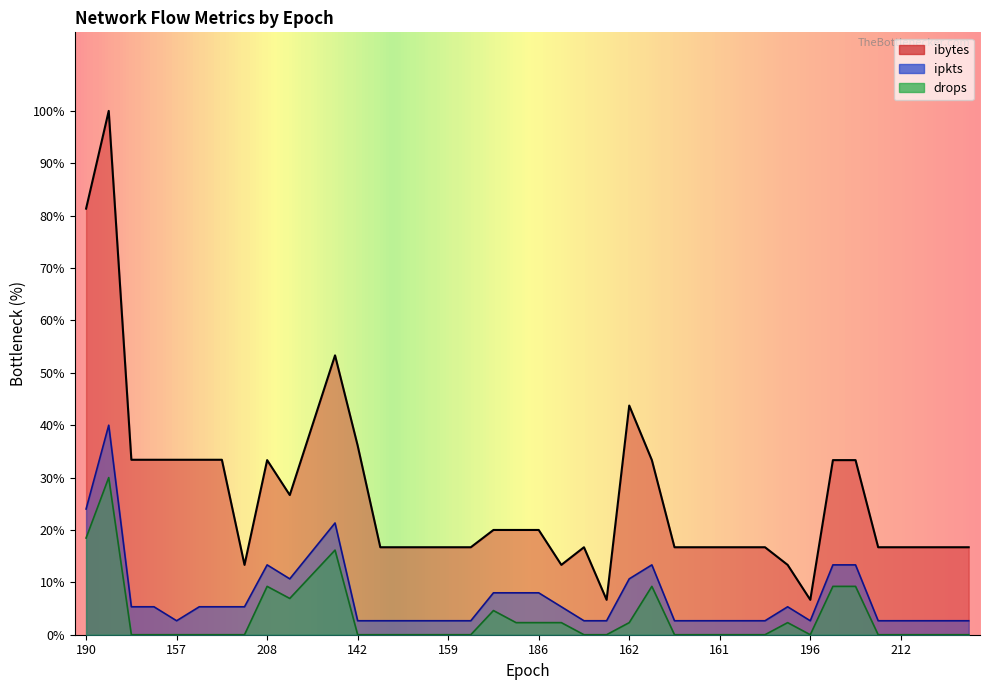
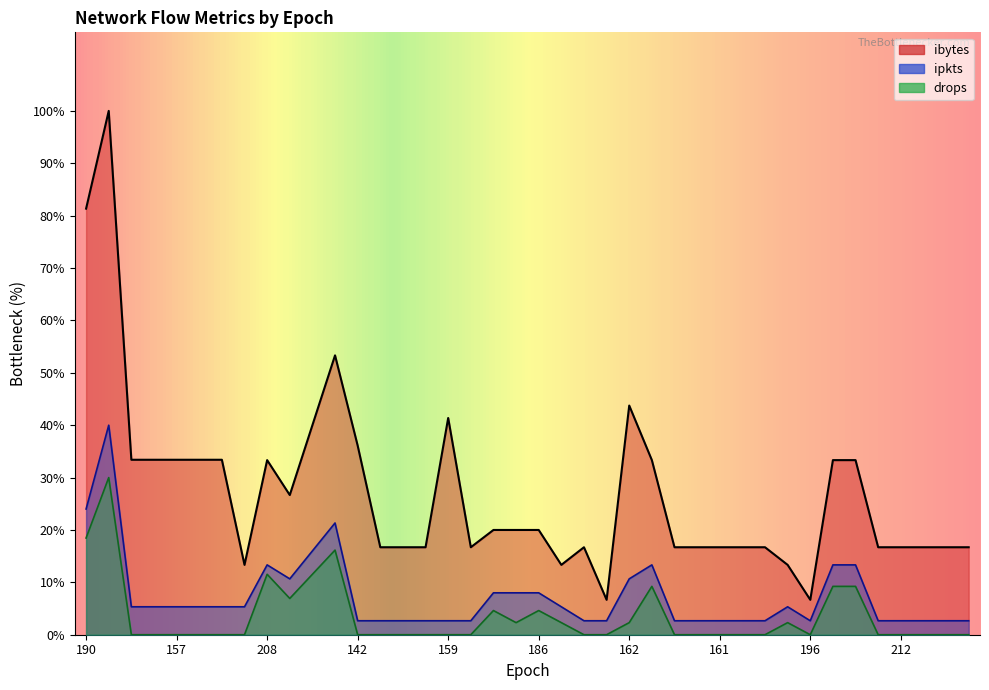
ipkts, 157: 3% -> 5%
drops, 208: 9% -> 12%
ibytes, 159: 17% -> 41%
drops, 186: 2% -> 5%
